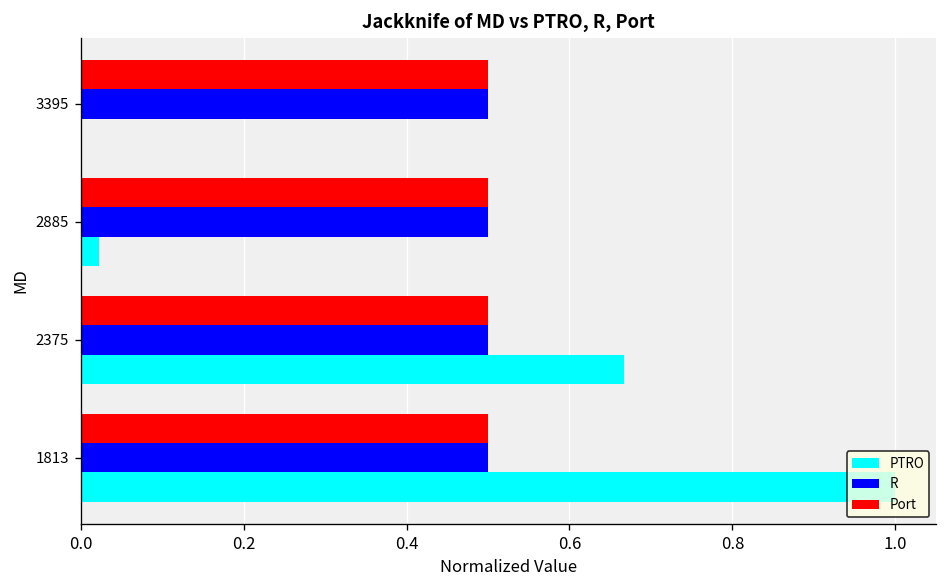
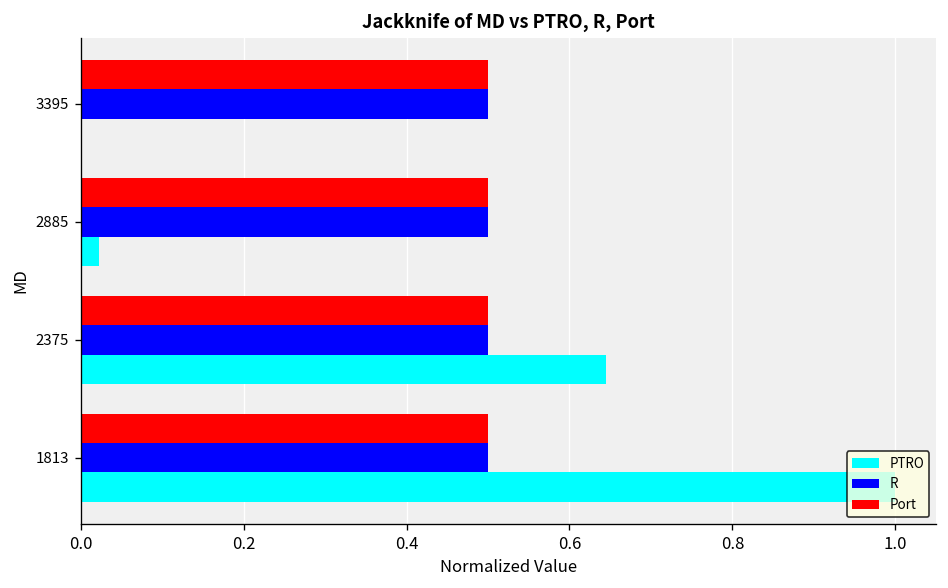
PTRO, 2375: 0.67 -> 0.64
